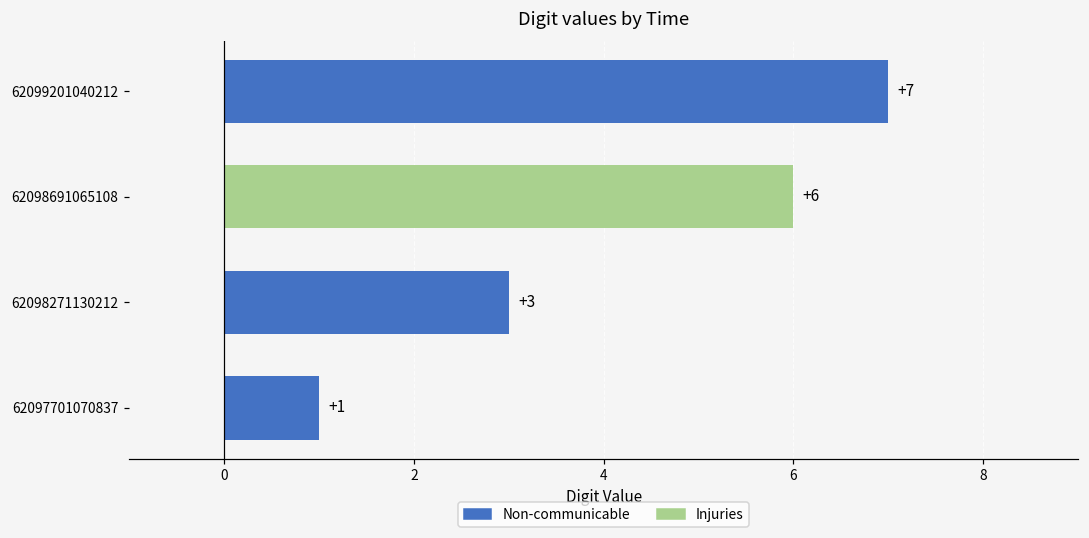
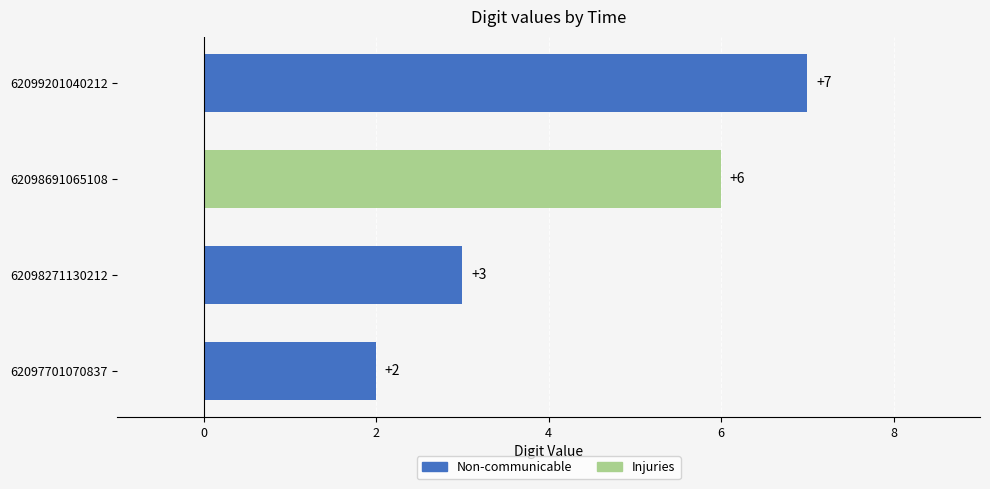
62097701070837: +1 -> +2
